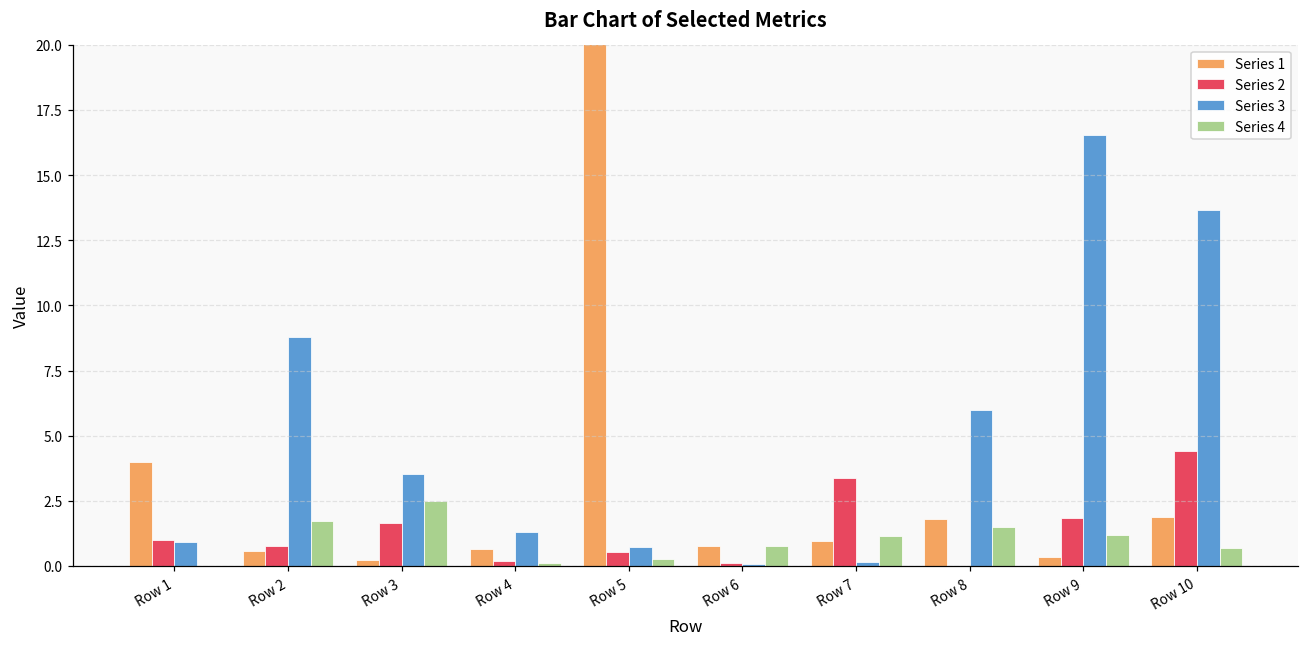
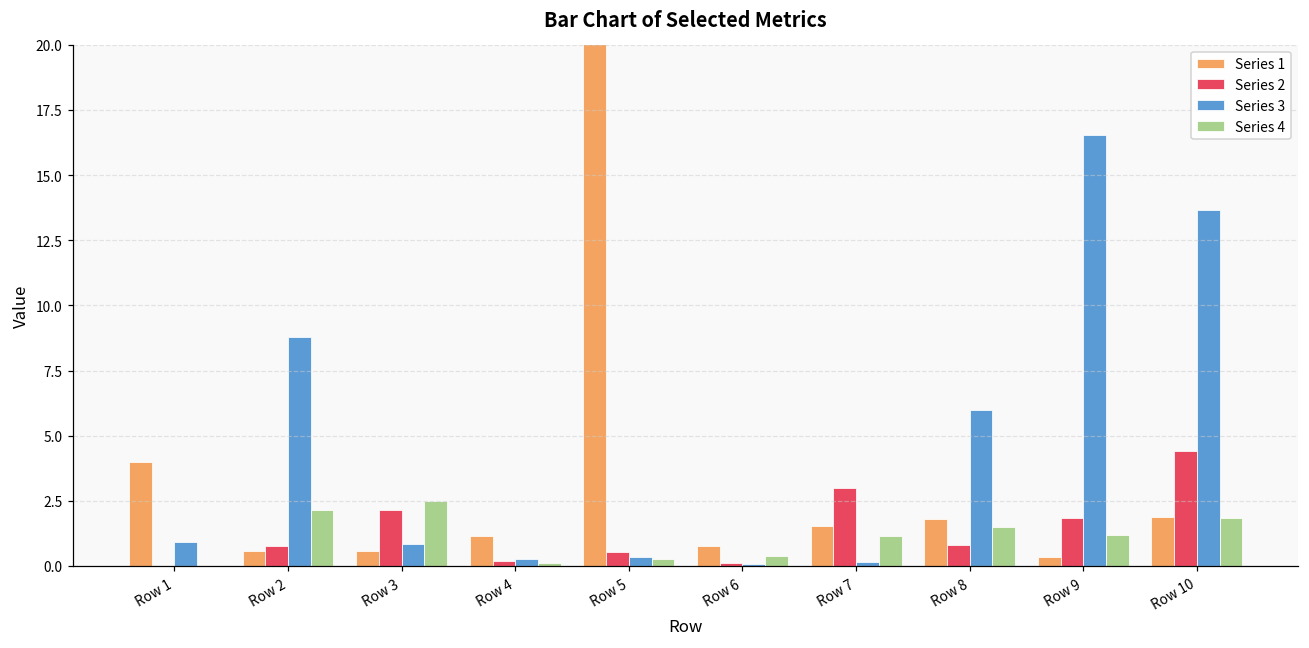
Series 2, Row 1: 1 -> 0
Series 4, Row 2: 1.7 -> 2.1
Series 1, Row 3: 0.2 -> 0.6
Series 2, Row 3: 1.6 -> 2.1
Series 3, Row 3: 3.5 -> 0.8
Series 1, Row 4: 0.7 -> 1.1
Series 3, Row 4: 1.3 -> 0.3
Series 3, Row 5: 0.7 -> 0.3
Series 4, Row 6: 0.8 -> 0.4
Series 1, Row 7: 1.0 -> 1.5
Series 2, Row 7: 3.4 -> 3.0
Series 2, Row 8: 0.0 -> 0.8
Series 4, Row 10: 0.7 -> 1.9
